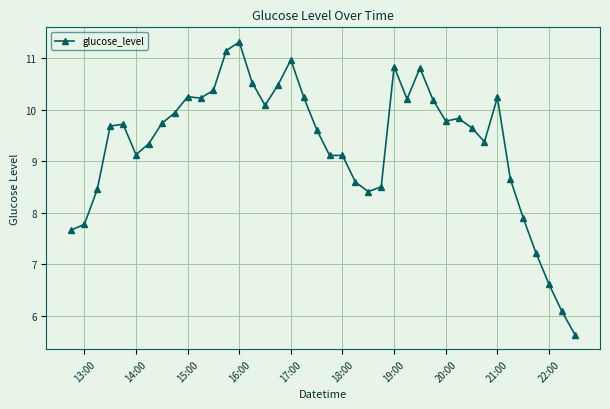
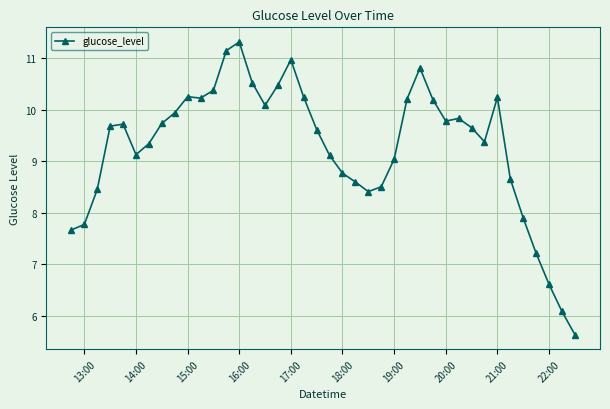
18:00: 9.1 -> 8.8
19:00: 10.8 -> 9.0
